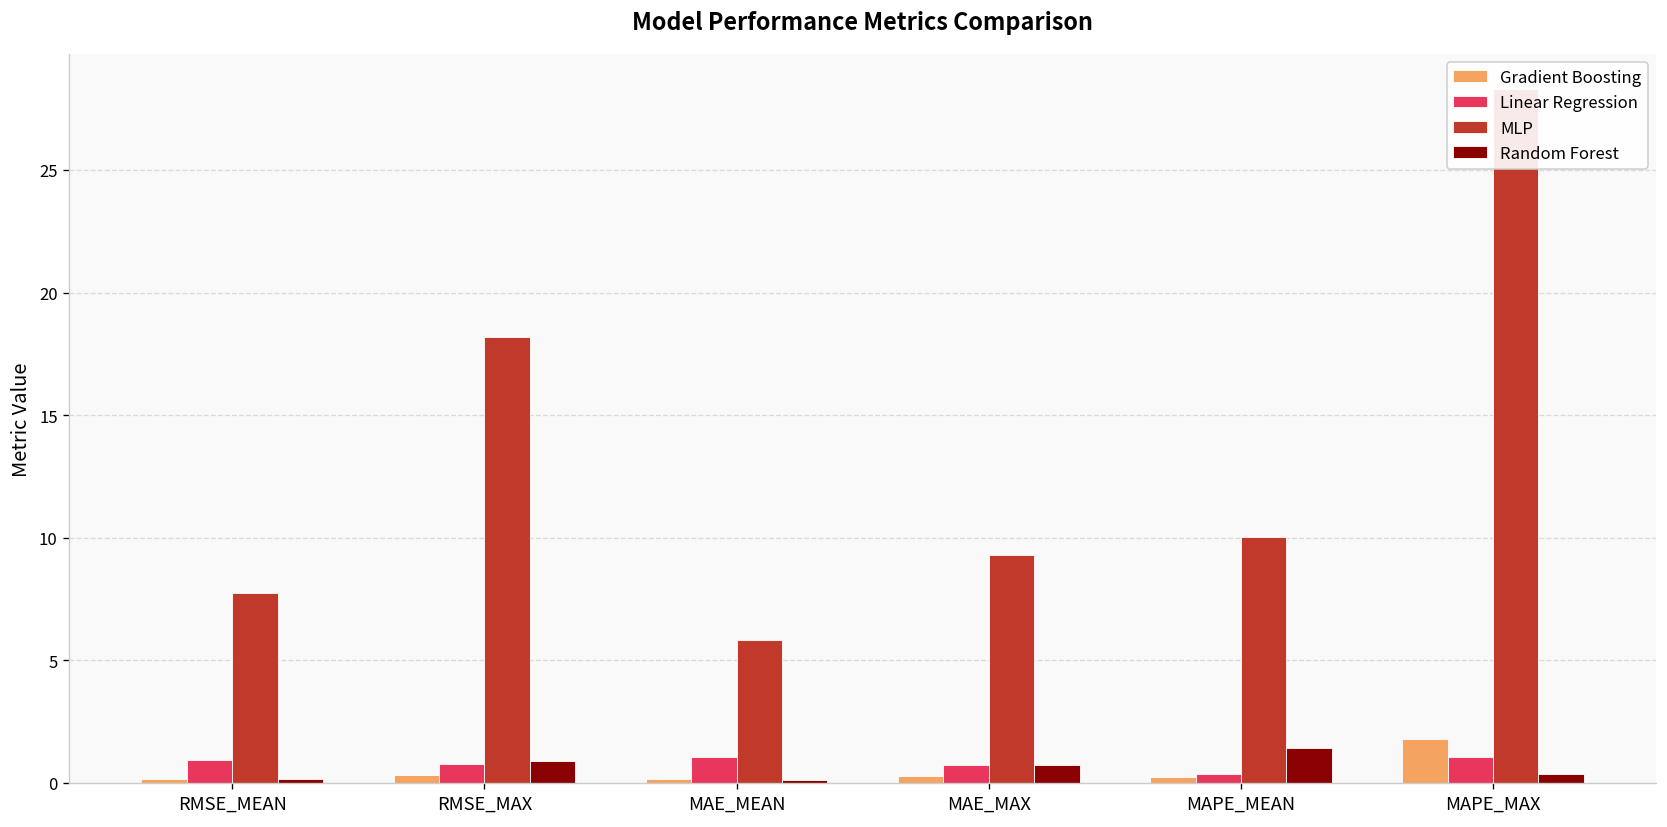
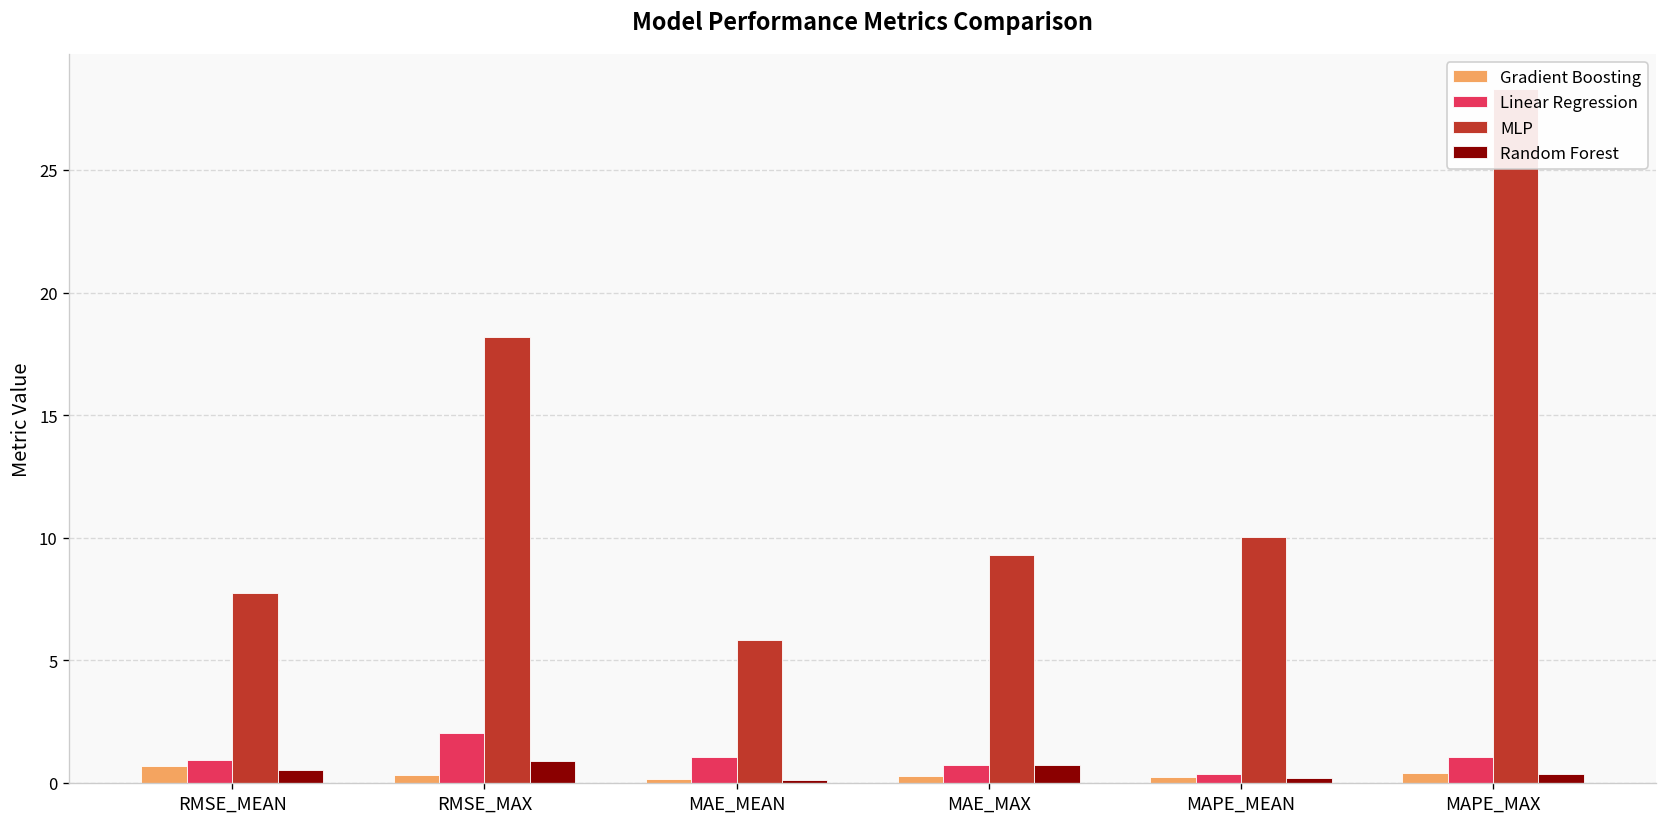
Gradient Boosting, RMSE_MEAN: 0.2 -> 0.7
Random Forest, RMSE_MEAN: 0.1 -> 0.5
Linear Regression, RMSE_MAX: 0.8 -> 2.0
Random Forest, MAPE_MEAN: 1.4 -> 0.2
Gradient Boosting, MAPE_MAX: 1.8 -> 0.4
